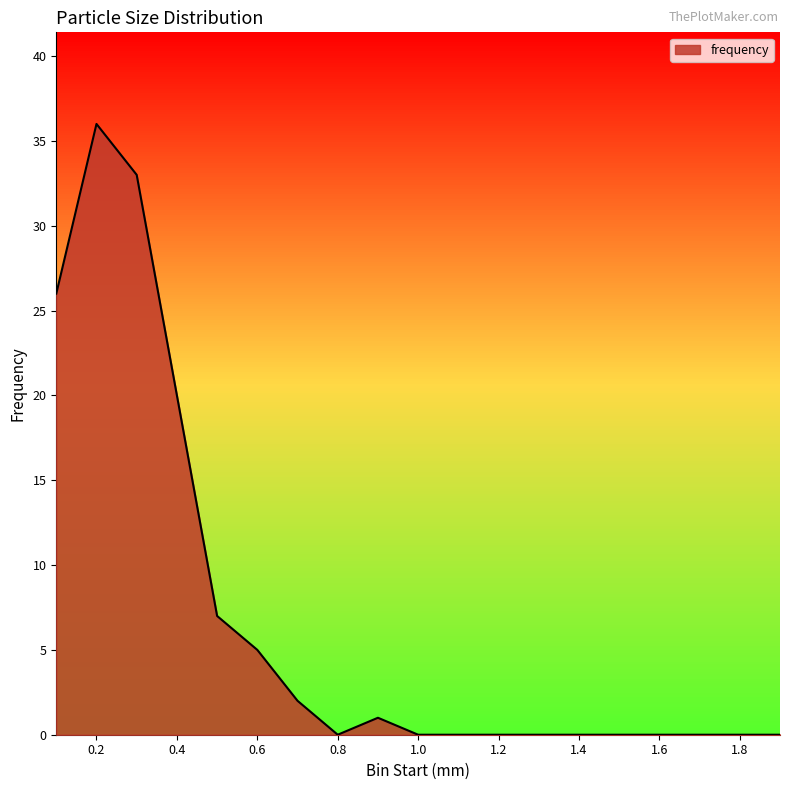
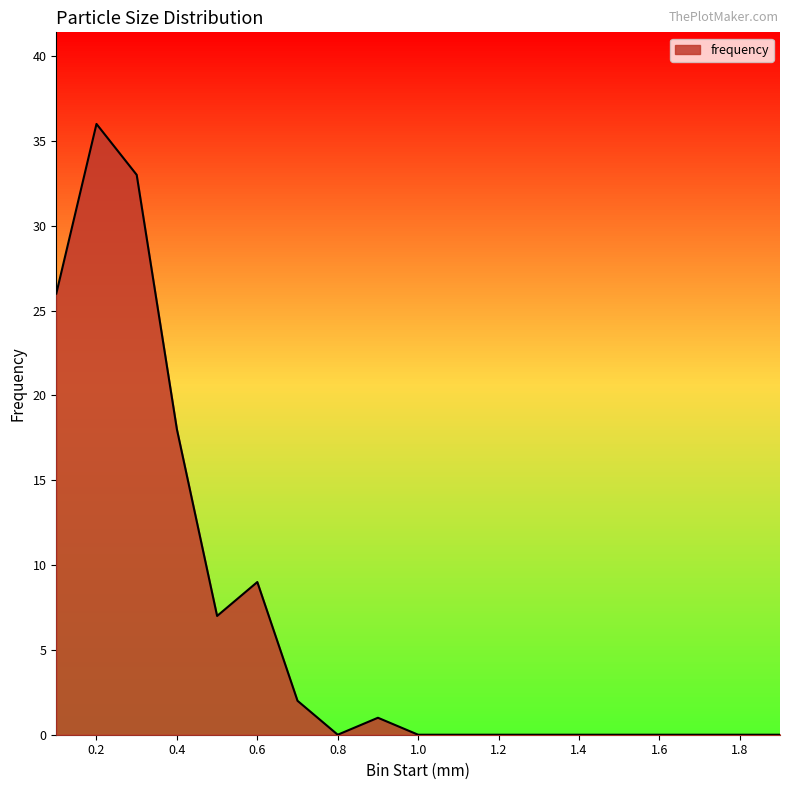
0.4: 20 -> 18
0.6: 5 -> 9
